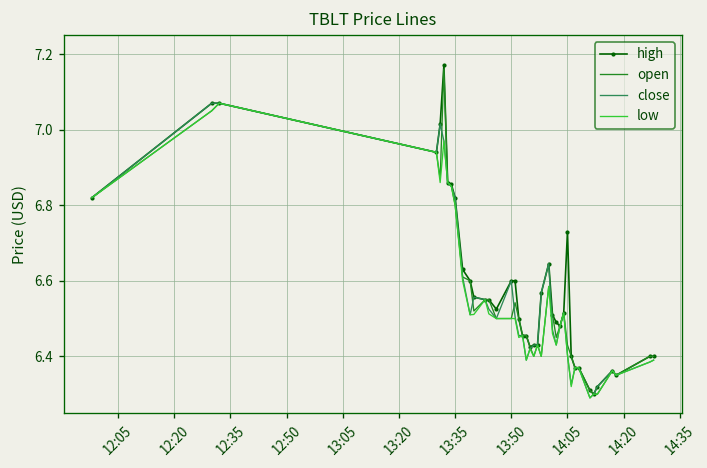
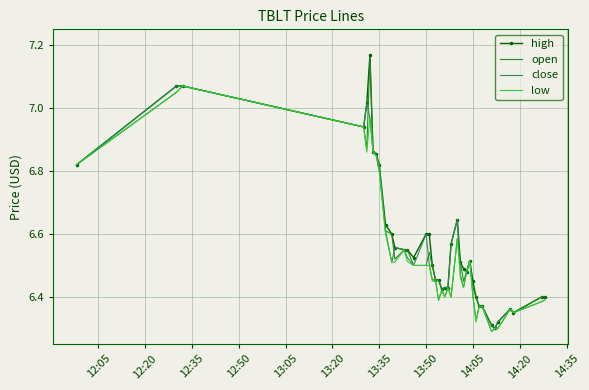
high, 14:05: 6.73 -> 6.45
